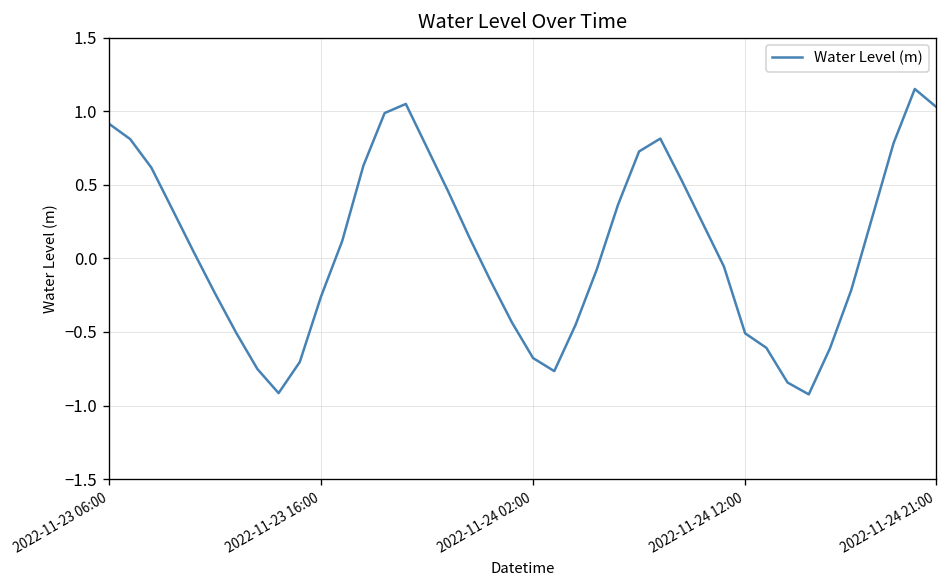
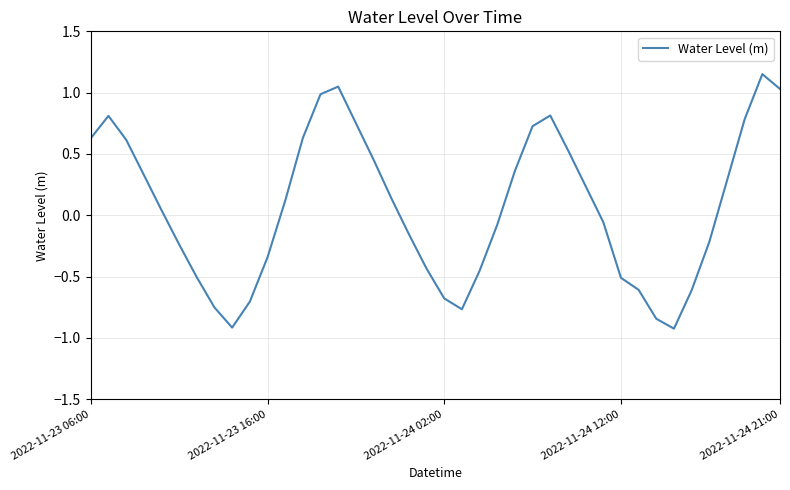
2022-11-23 06:00: 0.92 -> 0.63
2022-11-23 16:00: -0.26 -> -0.34
